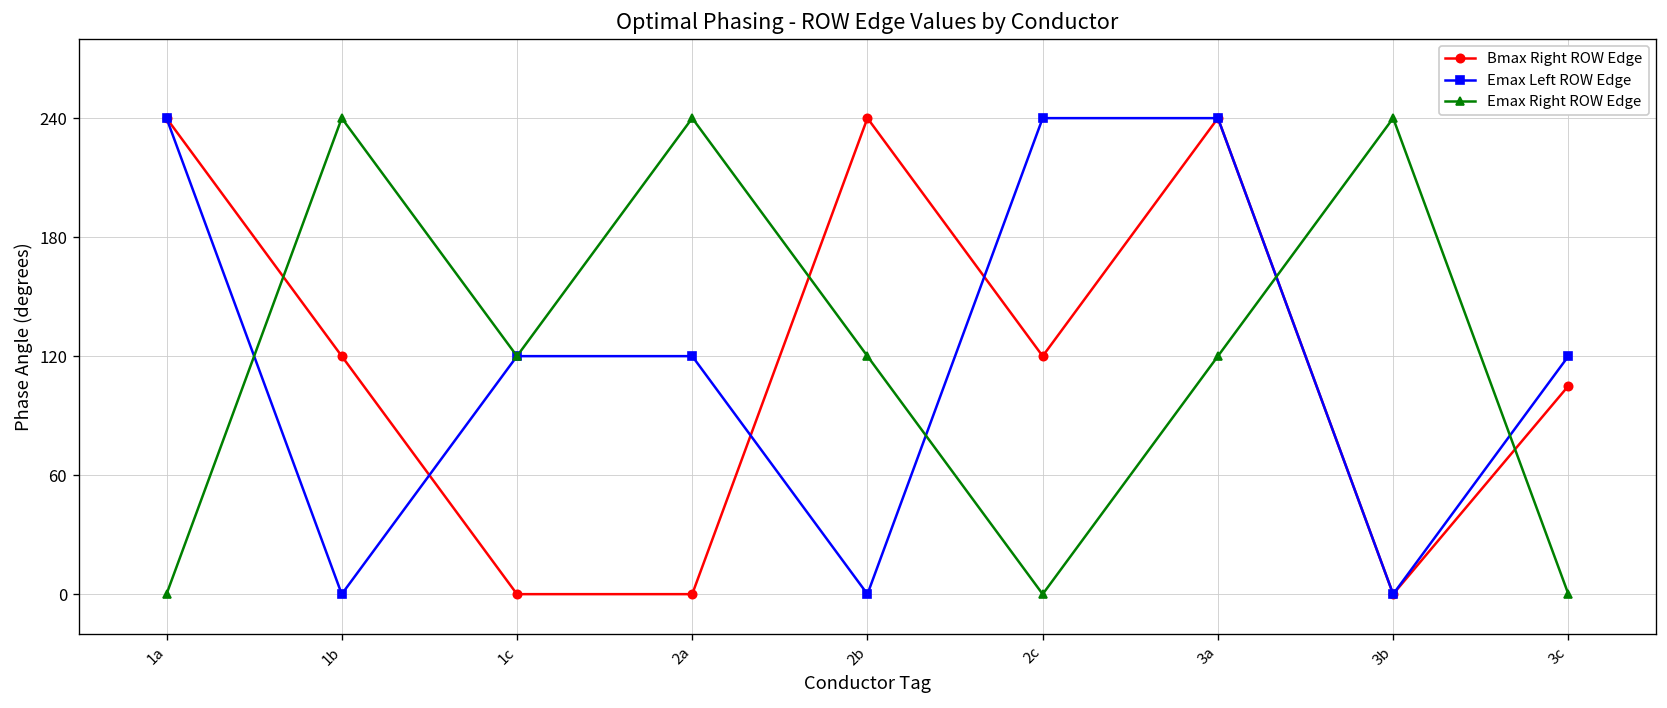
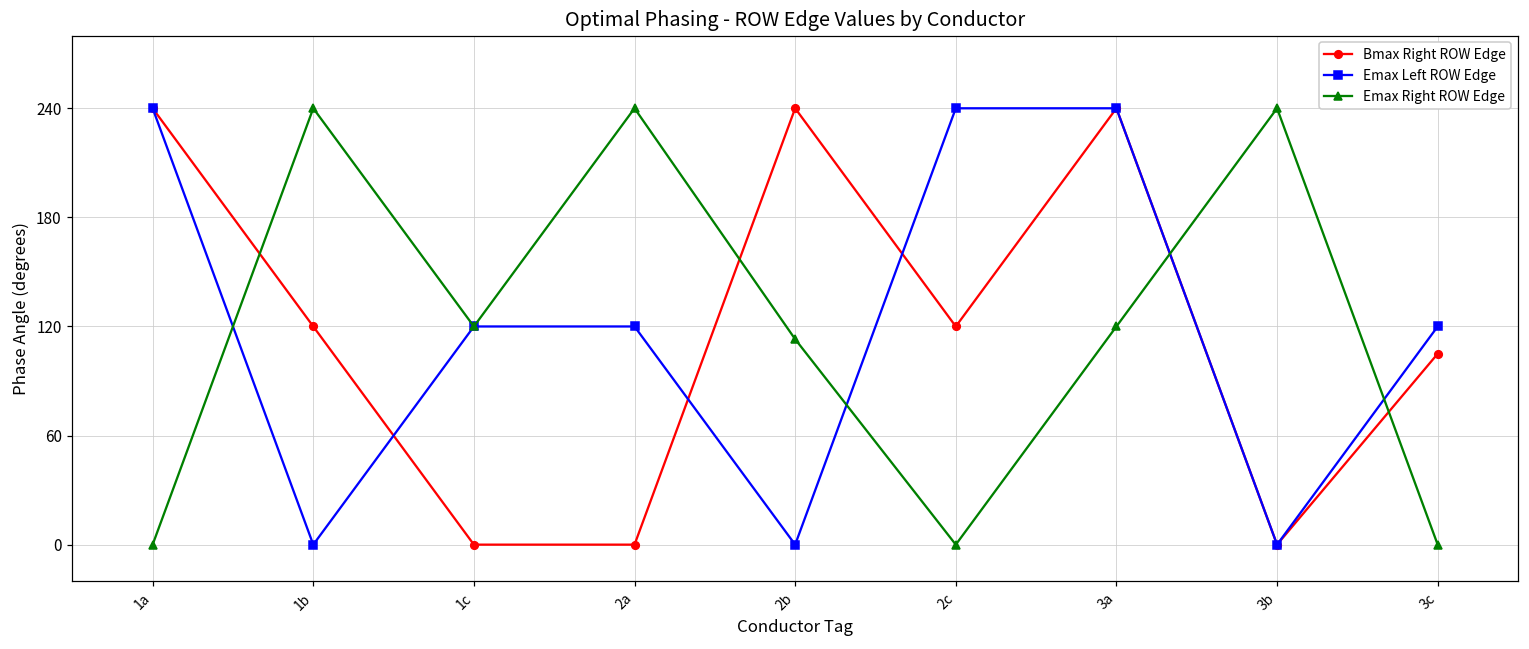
Emax Right ROW Edge, 2b: 120 -> 113
